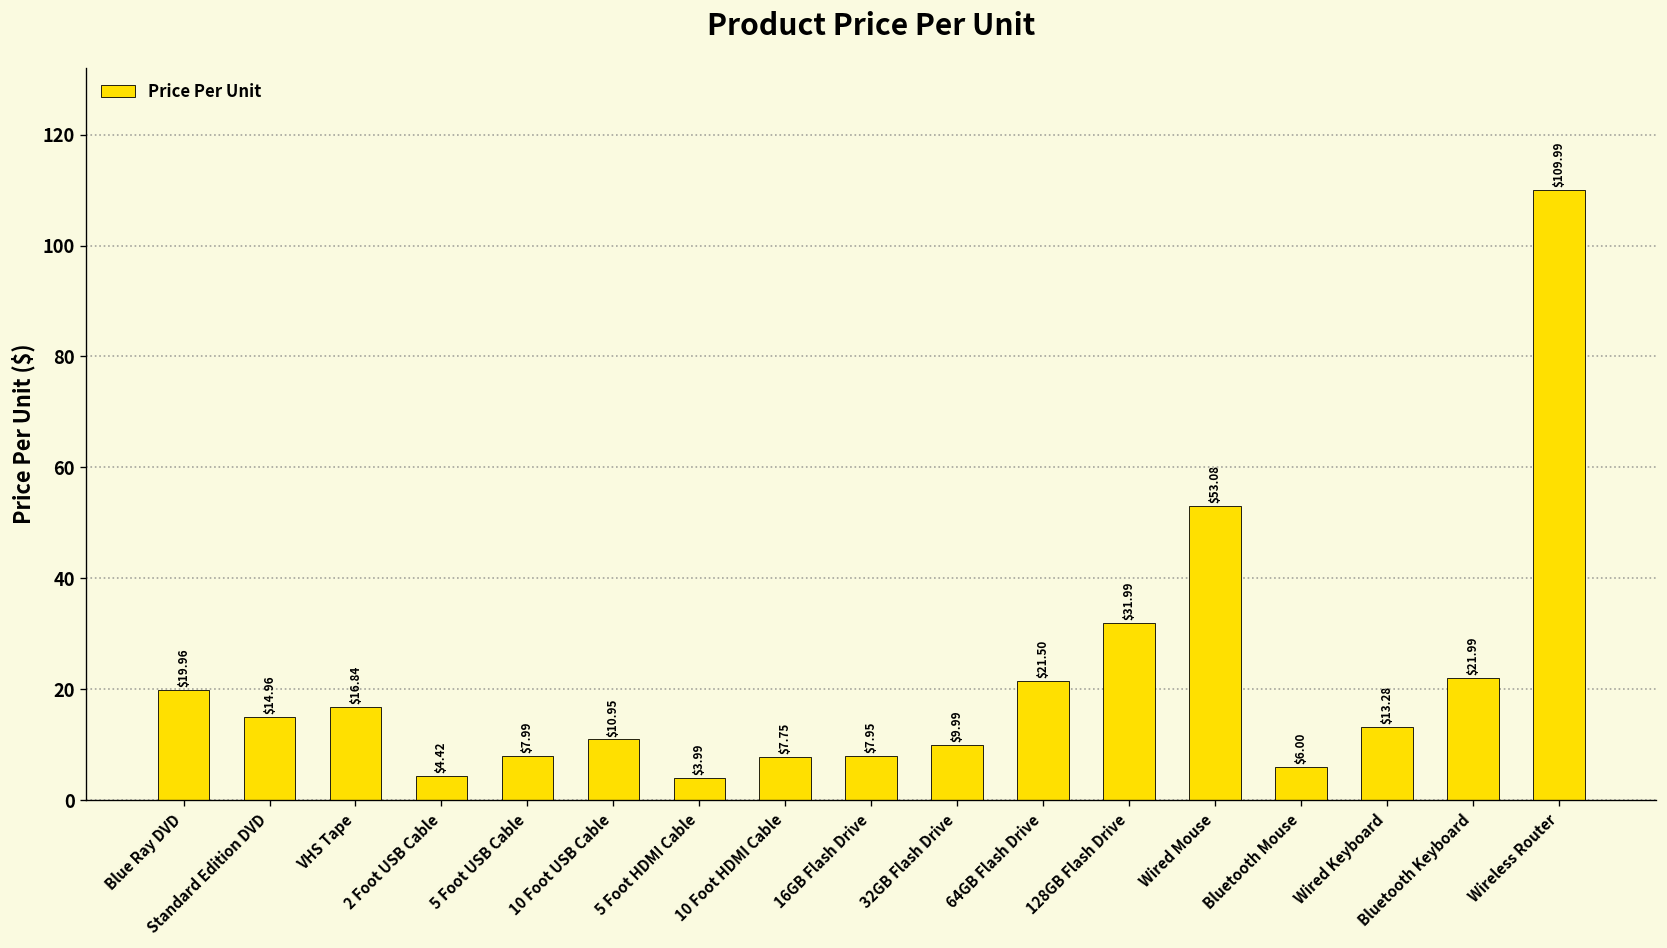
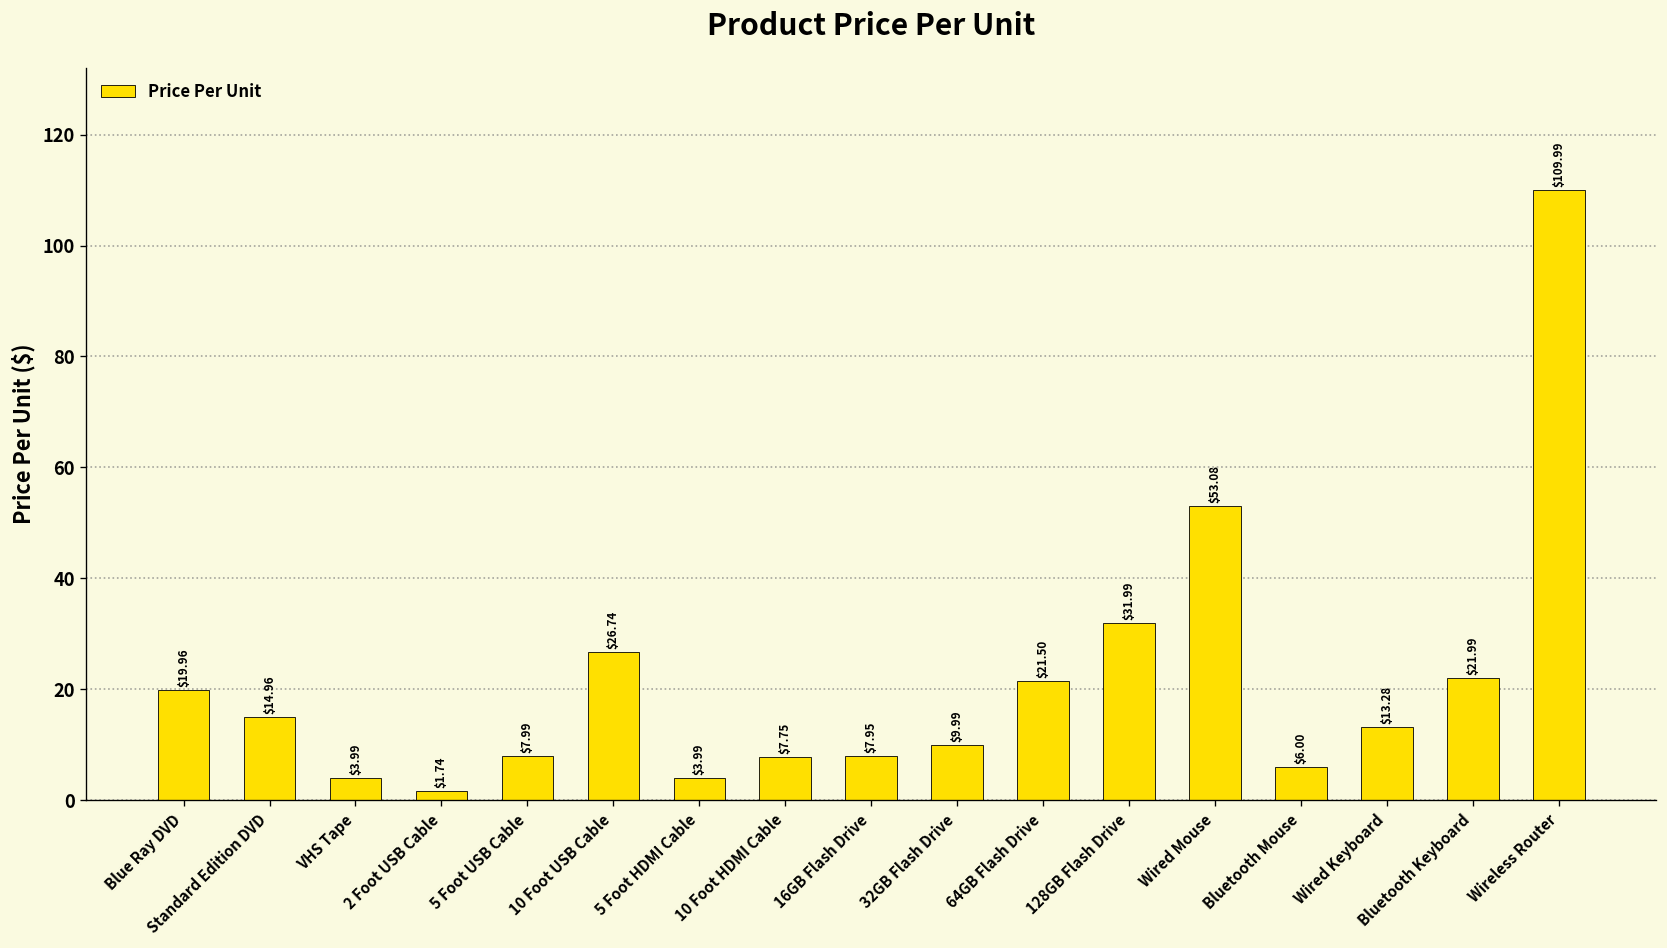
VHS Tape: $16.84 -> $3.99
2 Foot USB Cable: $4.42 -> $1.74
10 Foot USB Cable: $10.95 -> $26.74
